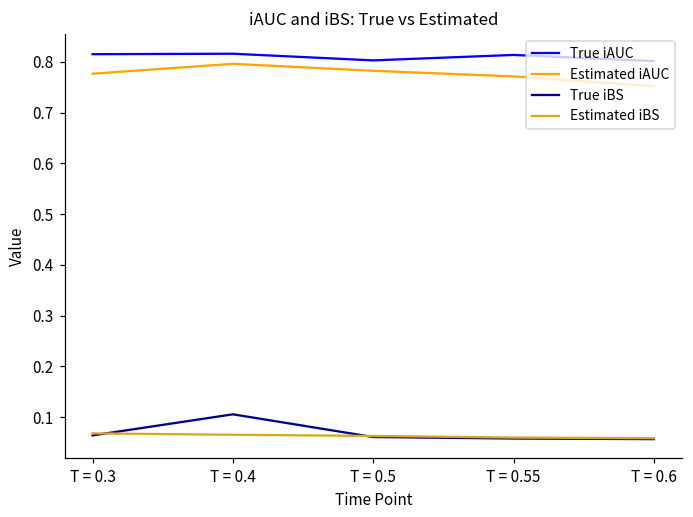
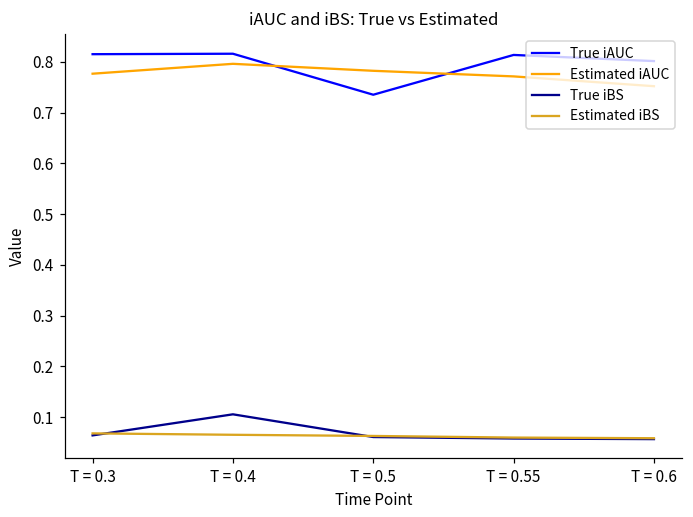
True iAUC, T = 0.5: 0.80 -> 0.74
